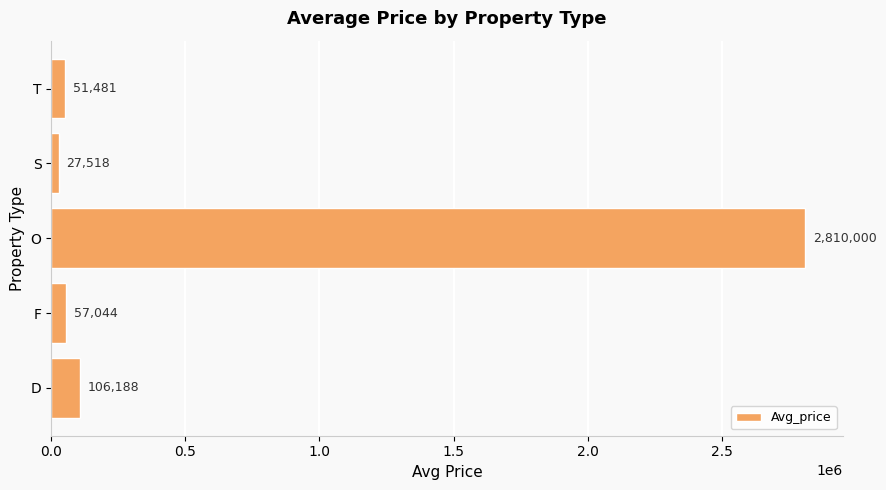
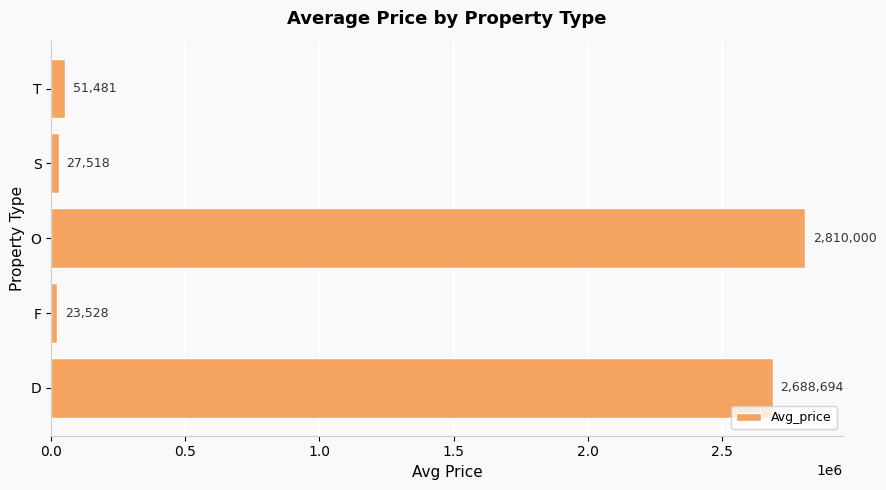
F: 57,044 -> 23,528
D: 106,188 -> 2,688,694
